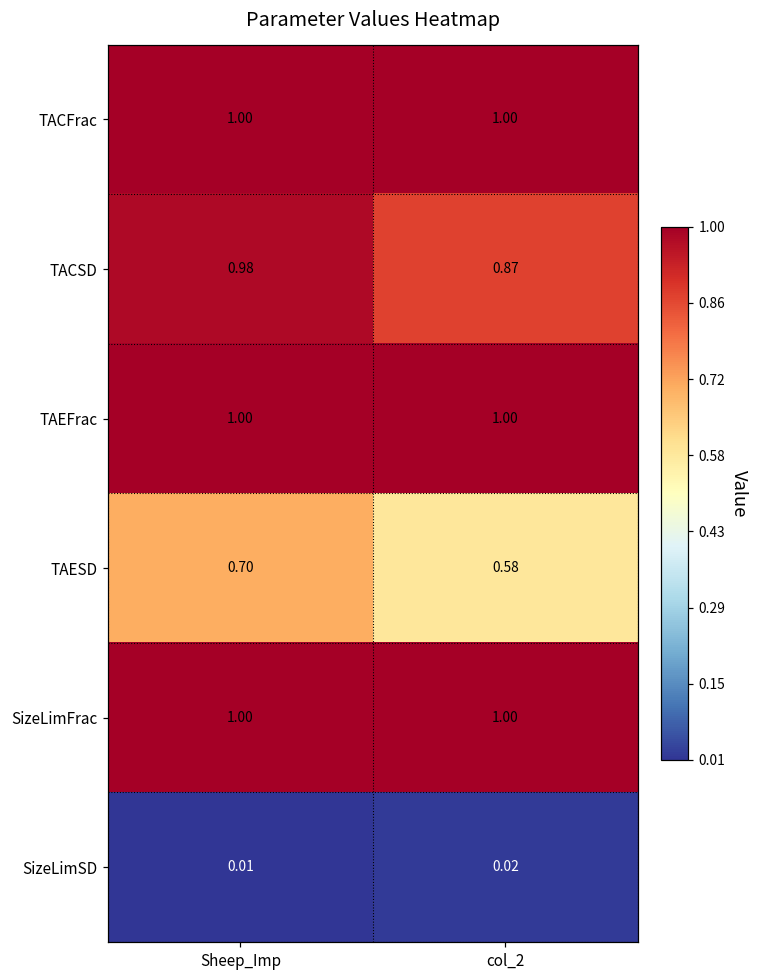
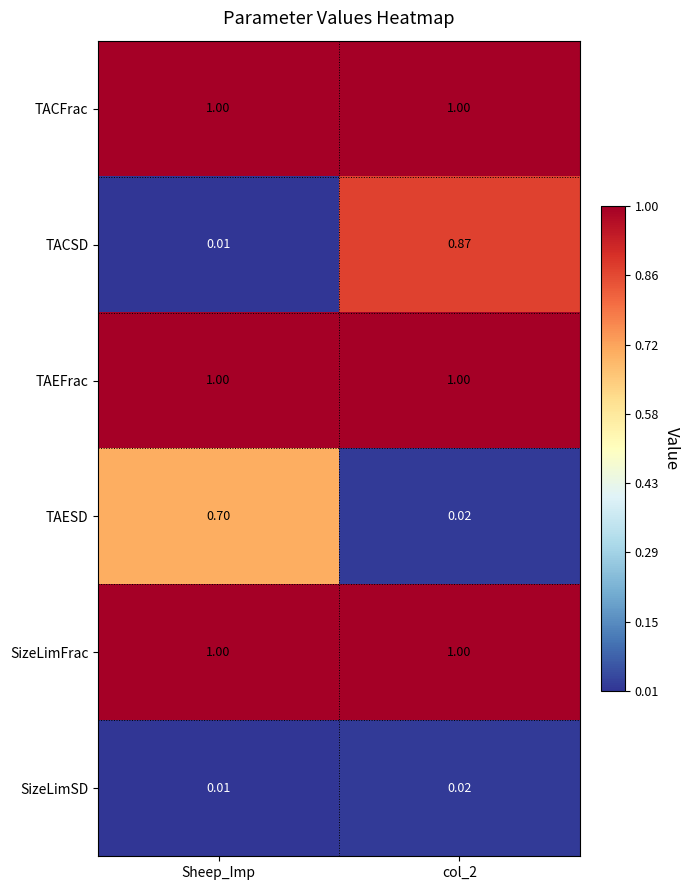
TACSD, Sheep_Imp: 0.98 -> 0.01
TAESD, col_2: 0.58 -> 0.02
